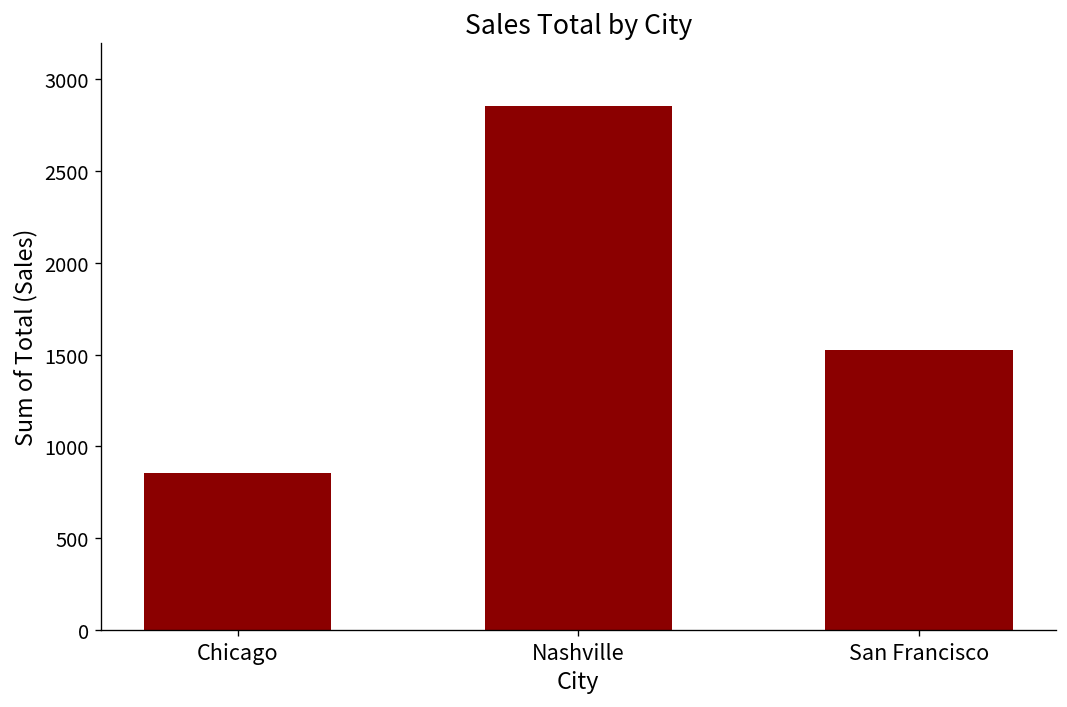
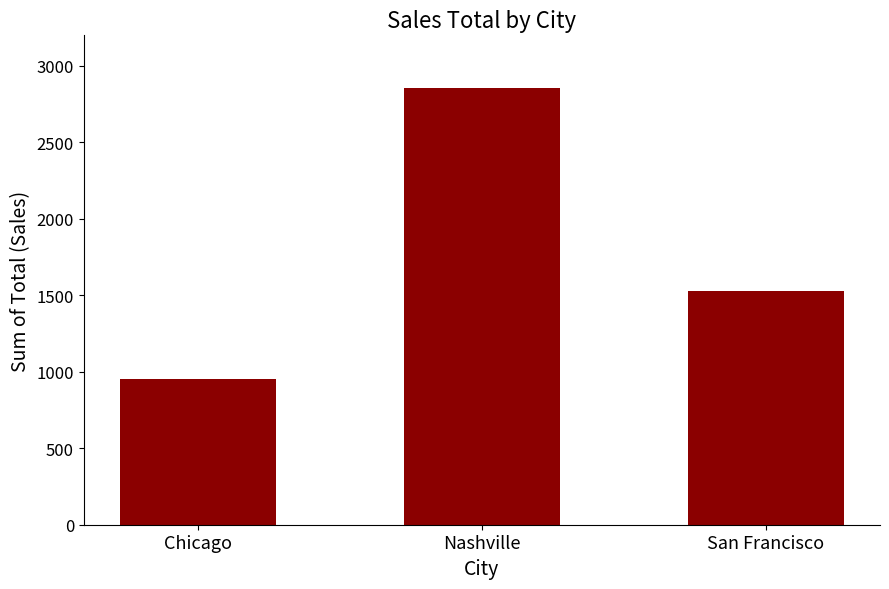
Chicago: 860 -> 950
